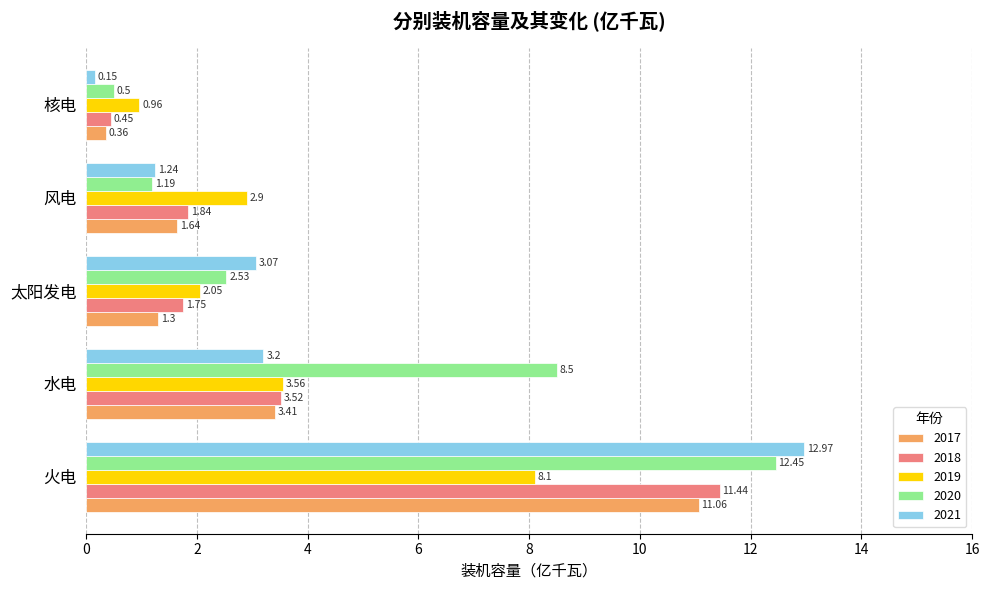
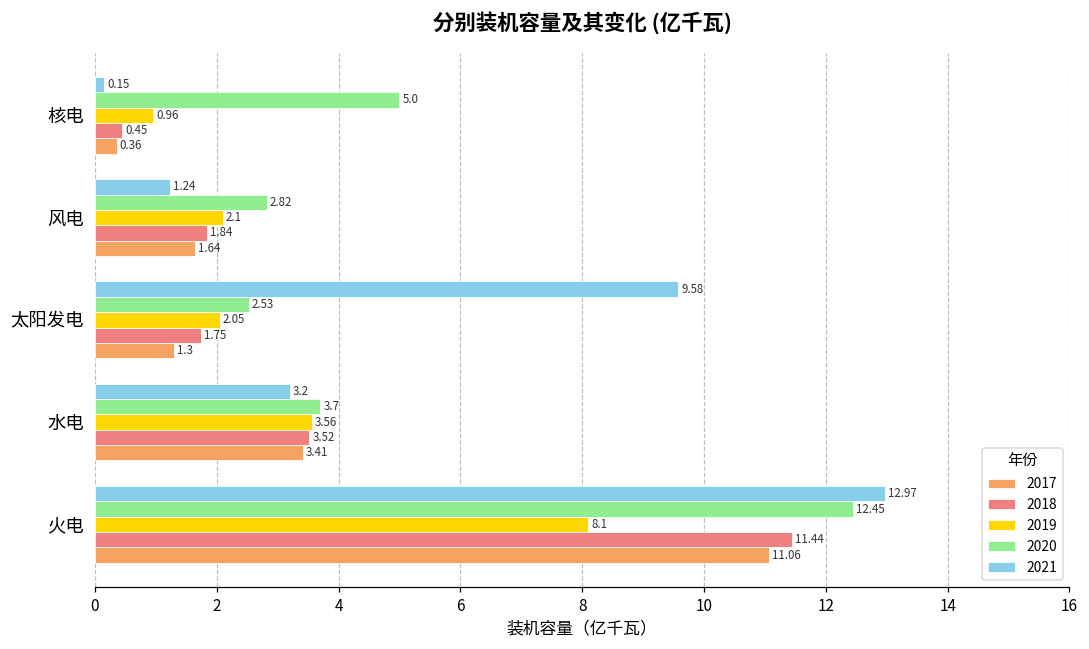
2020, 核电: 0.5 -> 5.0
2020, 风电: 1.19 -> 2.82
2019, 风电: 2.9 -> 2.1
2021, 太阳发电: 3.07 -> 9.58
2020, 水电: 8.5 -> 3.7
